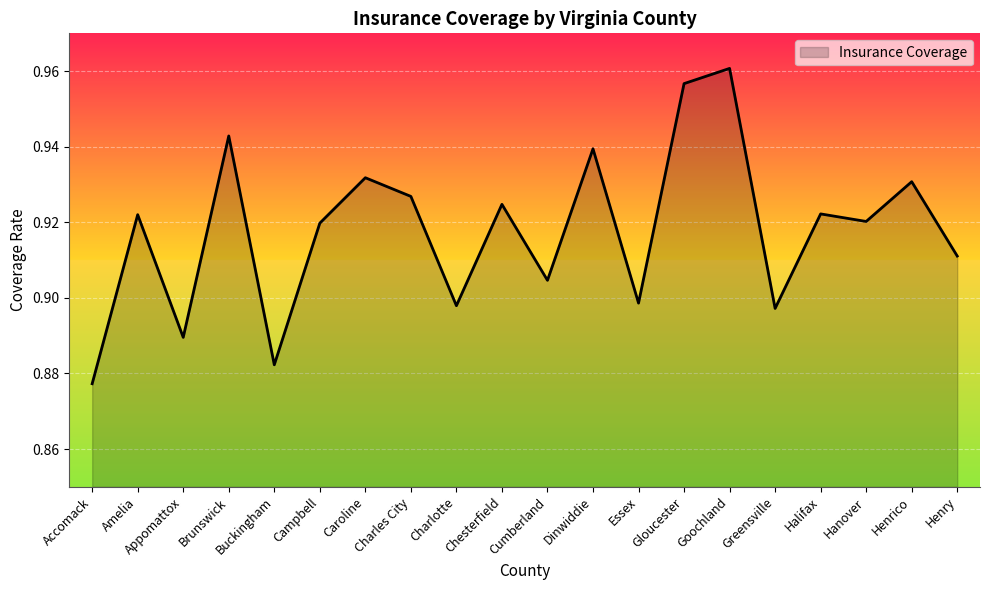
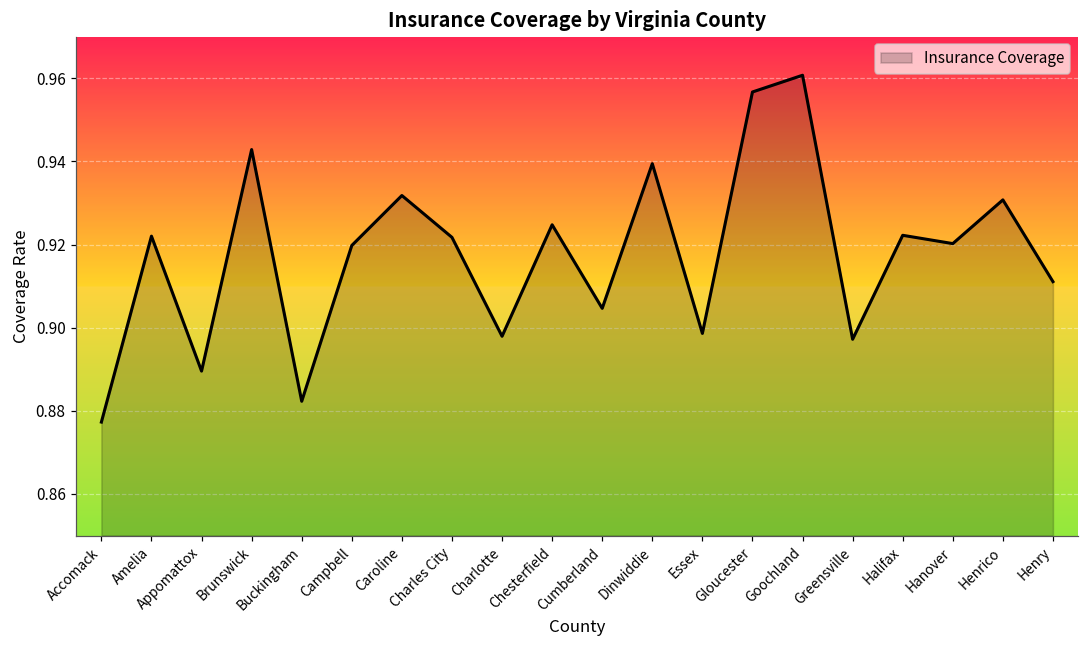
Charles City: 0.927 -> 0.922
